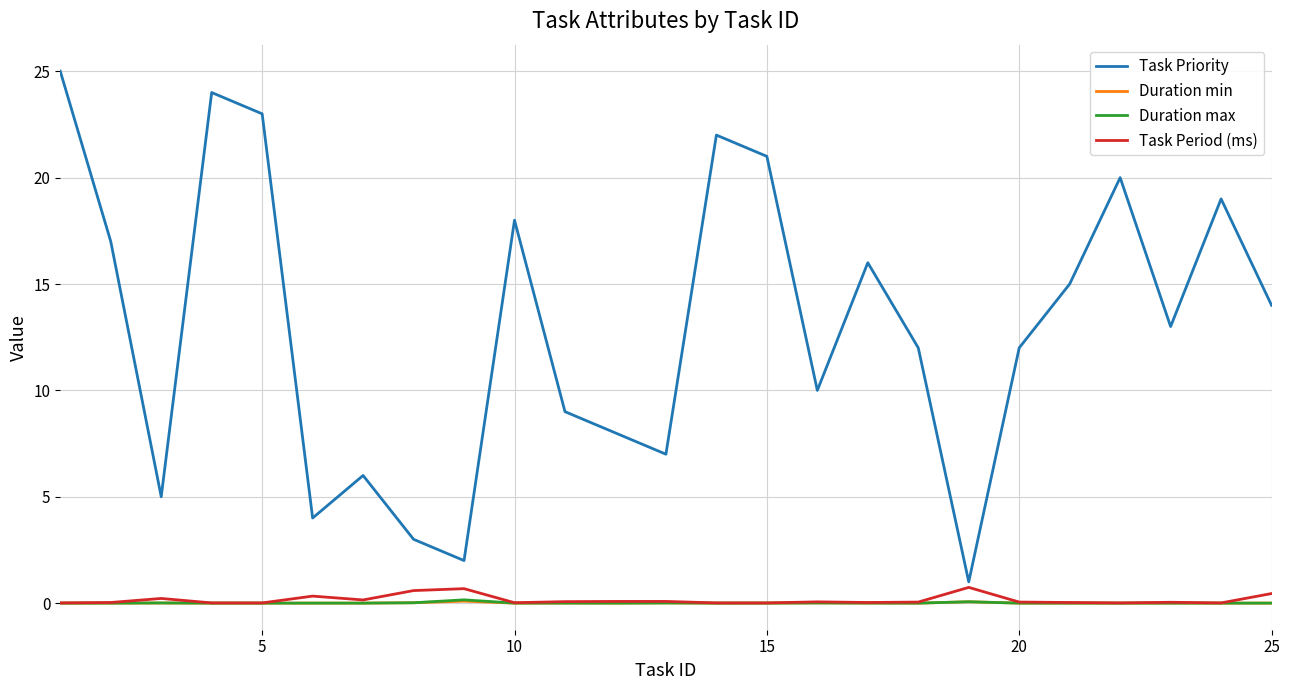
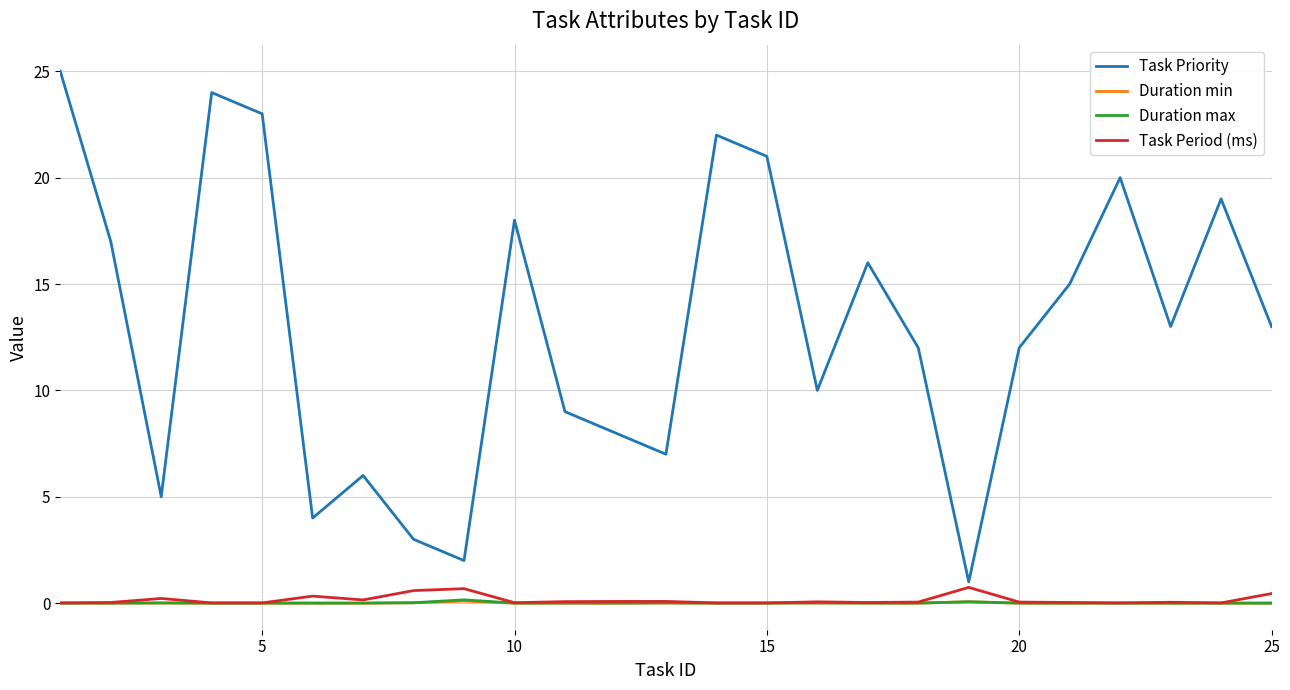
Task Priority, 25: 14 -> 13
